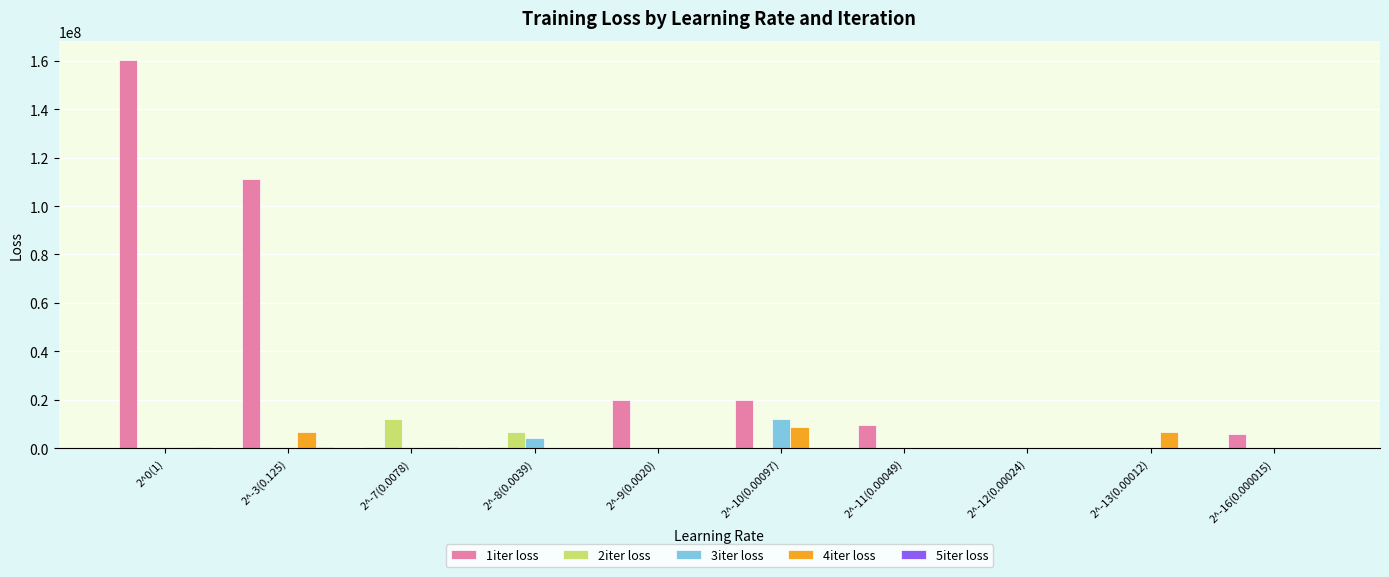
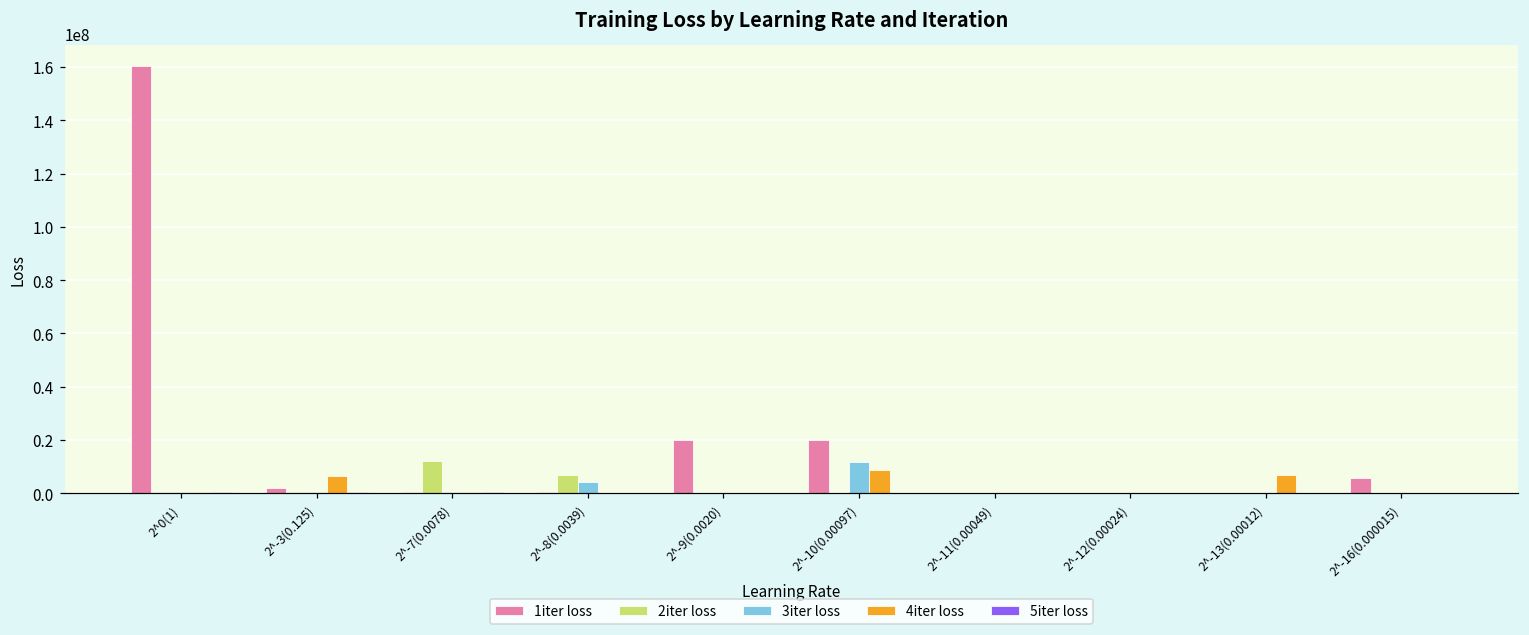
1iter loss, 2^-3(0.125): 111000000 -> 2000000
1iter loss, 2^-11(0.00049): 9000000 -> 0
